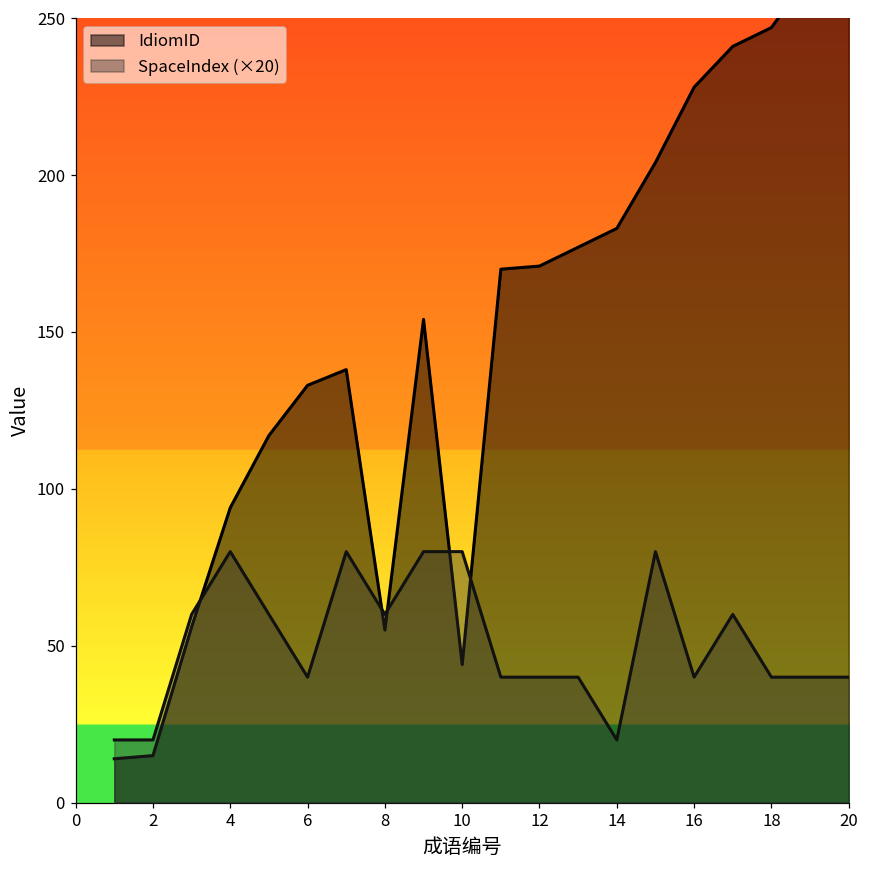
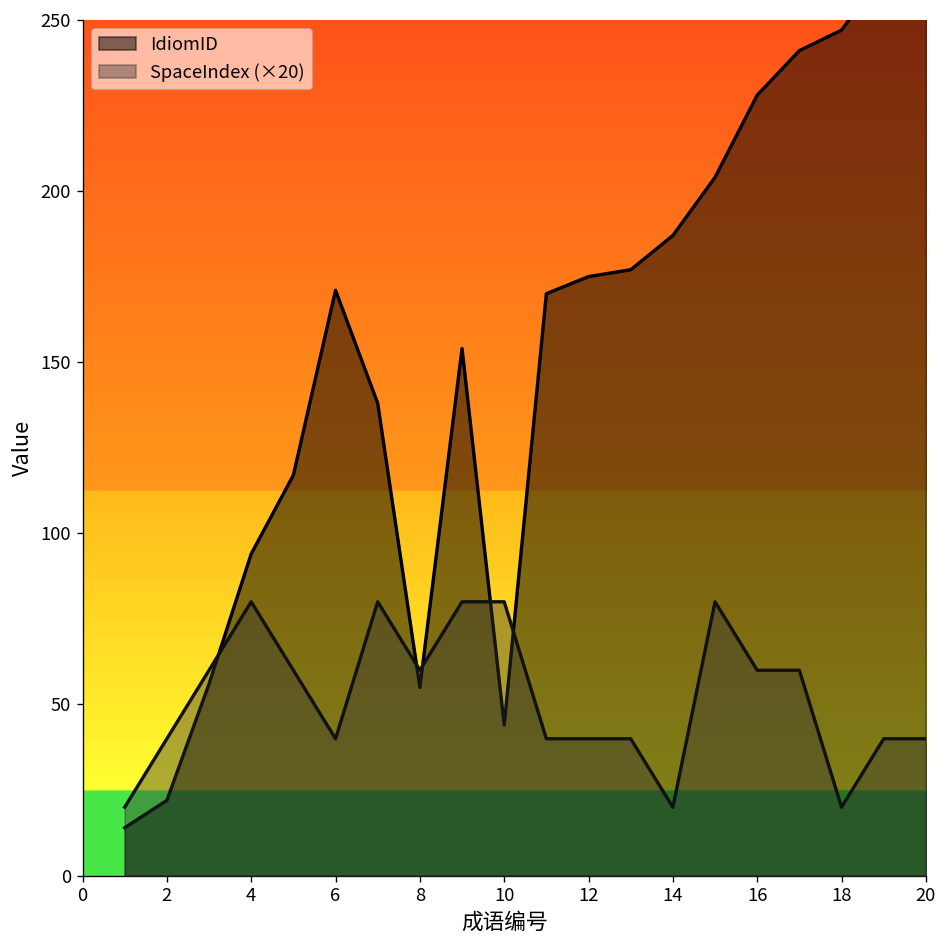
IdiomID, 2: 15 -> 22
SpaceIndex (×20), 2: 20 -> 40
IdiomID, 6: 133 -> 171
IdiomID, 12: 171 -> 175
IdiomID, 14: 183 -> 187
SpaceIndex (×20), 16: 40 -> 60
SpaceIndex (×20), 18: 40 -> 20
